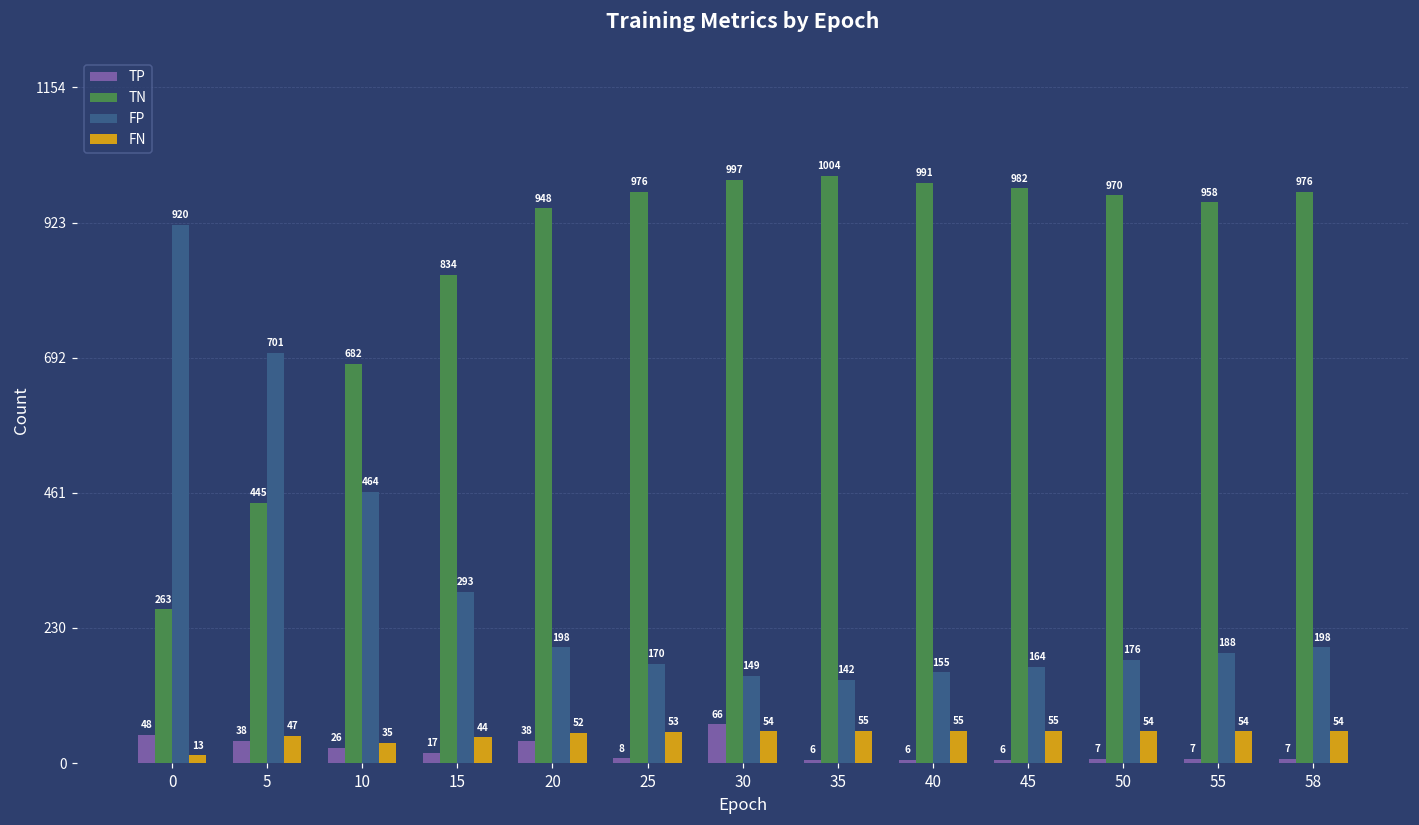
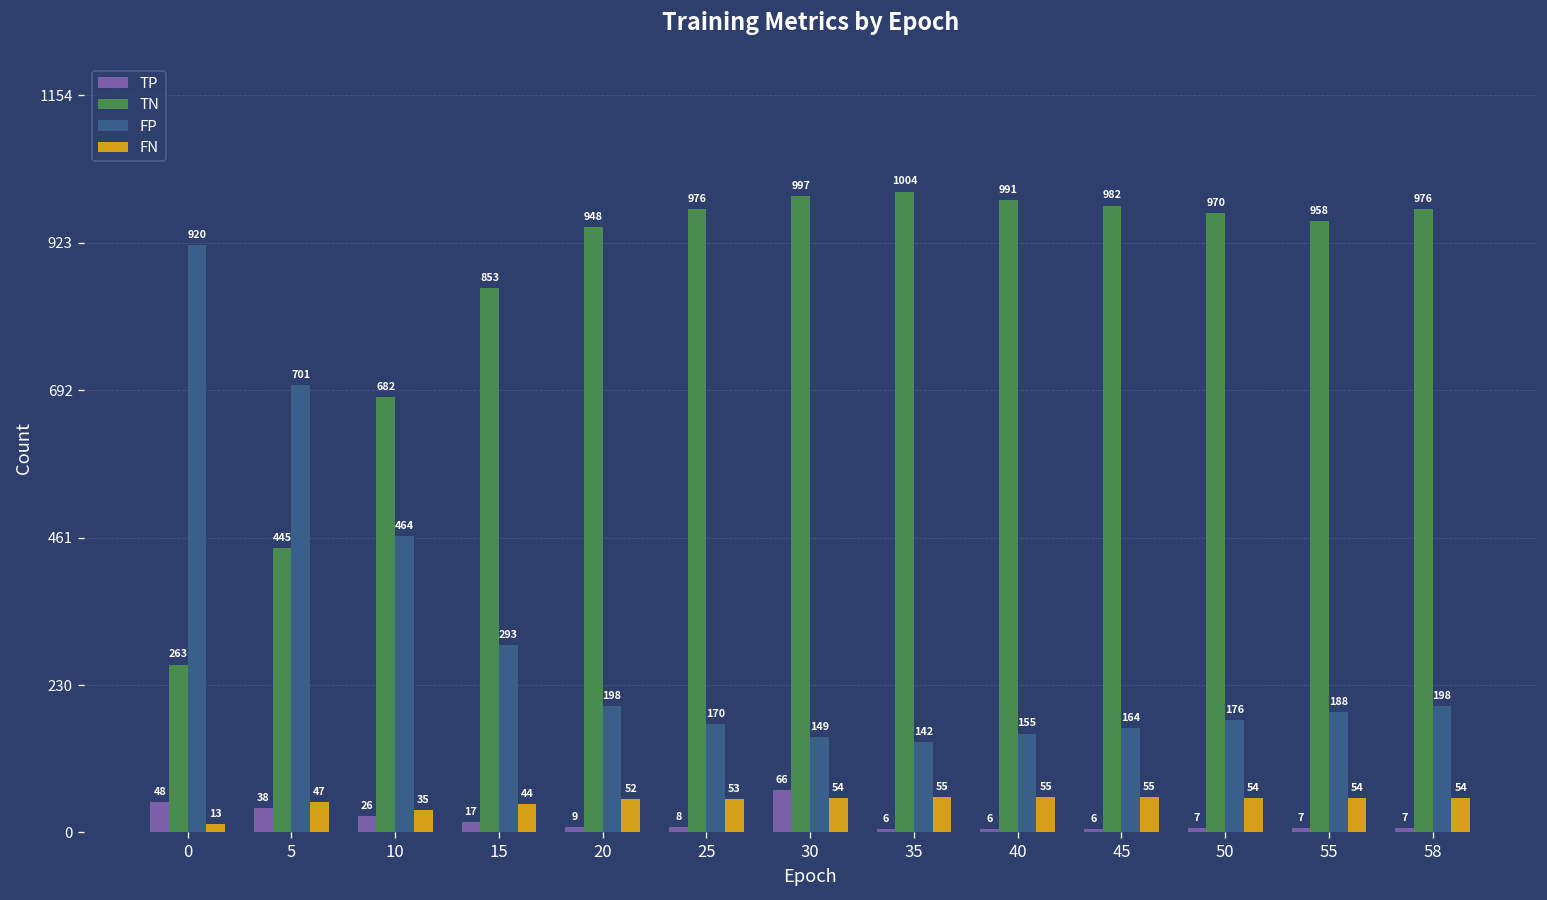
TN, 15: 834 -> 853
TP, 20: 38 -> 9
